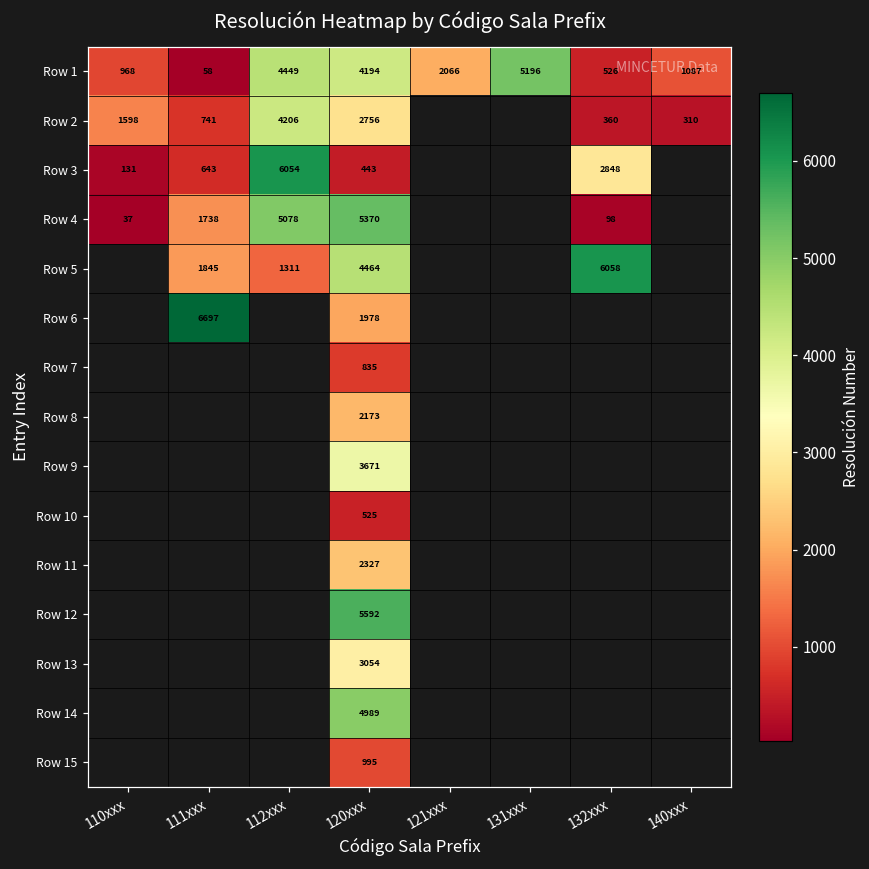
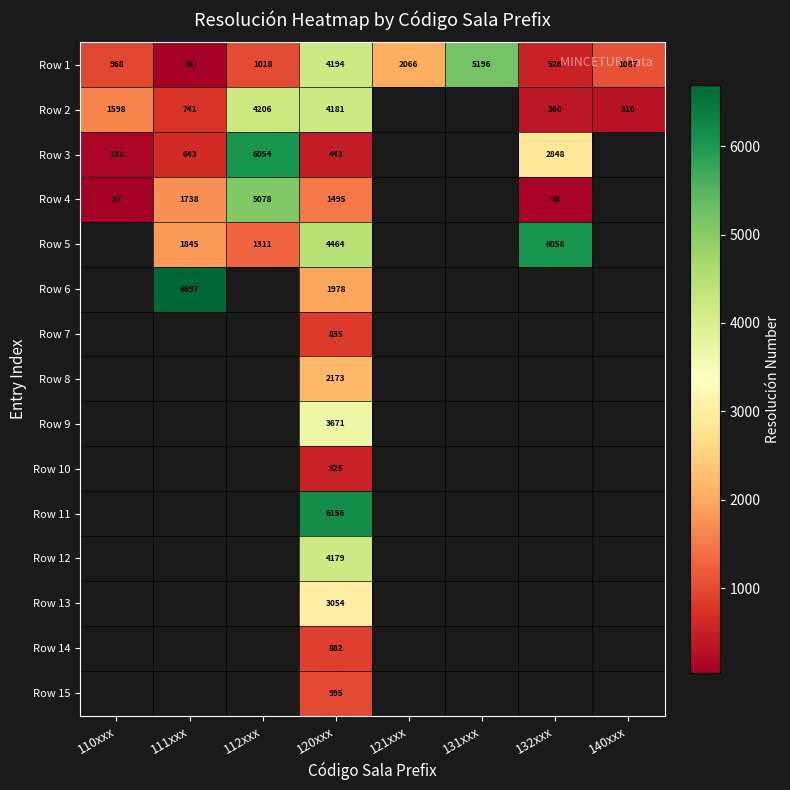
Row 1, 112xxx: 4449 -> 1018
Row 2, 120xxx: 2756 -> 4181
Row 4, 120xxx: 5370 -> 1495
Row 11, 120xxx: 2327 -> 6156
Row 12, 120xxx: 5592 -> 4179
Row 14, 120xxx: 4989 -> 882
